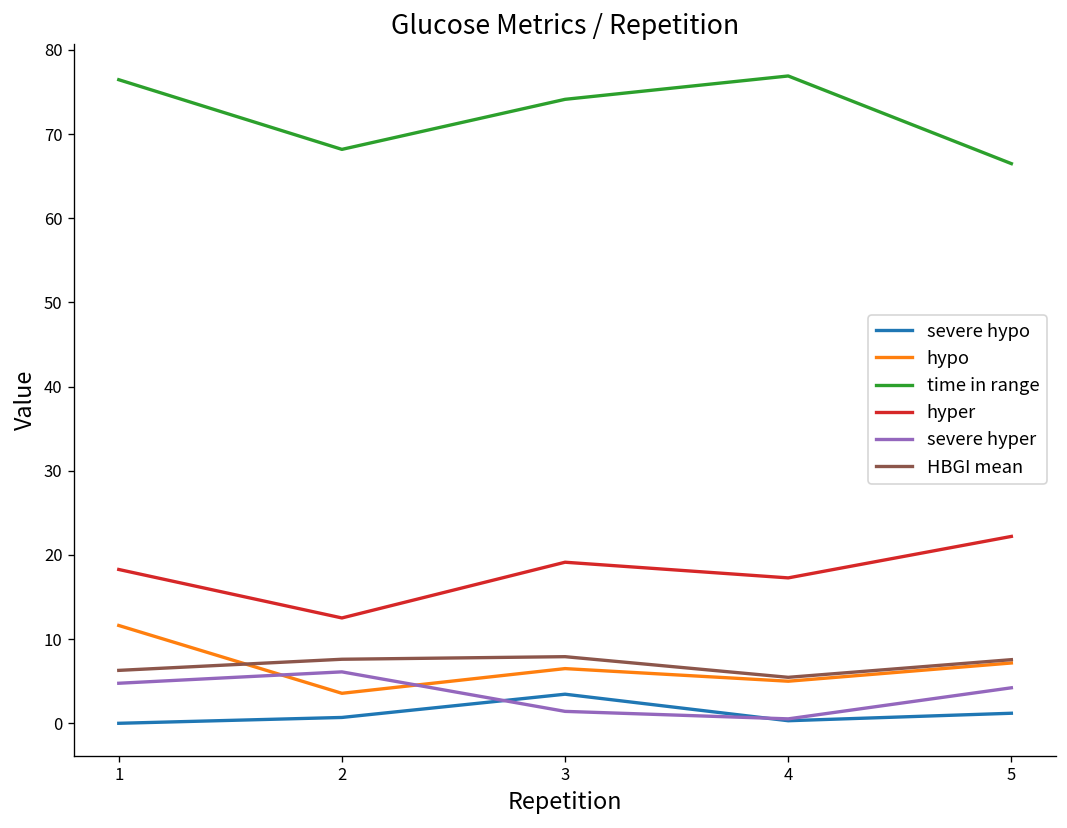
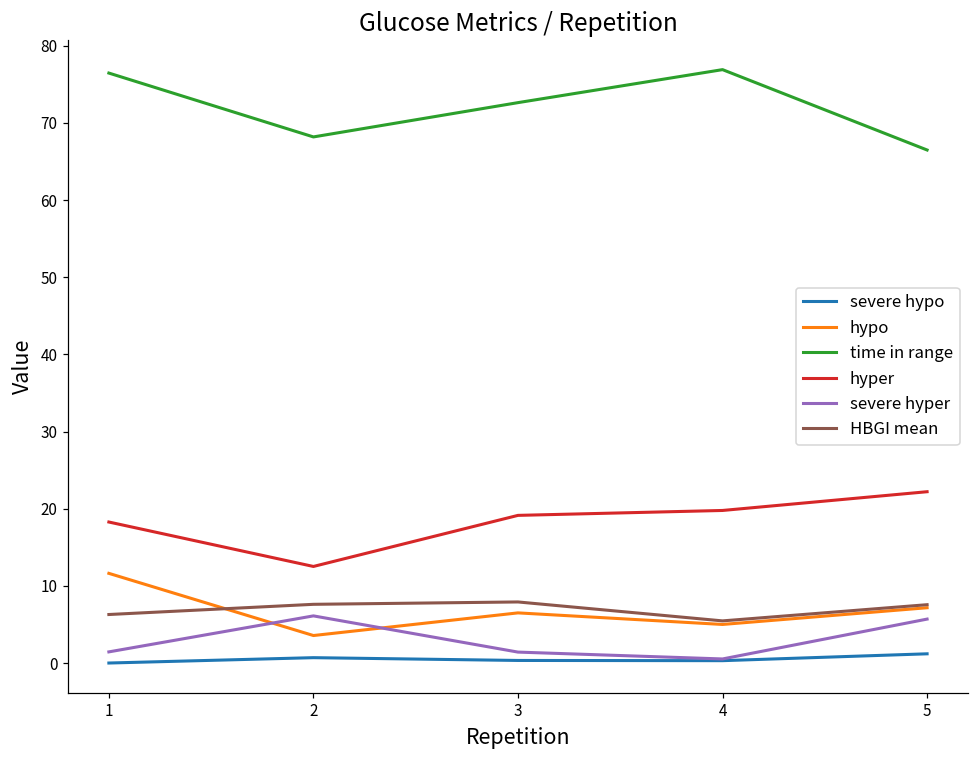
severe hyper, 1: 5 -> 1
severe hypo, 3: 3 -> 0
time in range, 3: 74 -> 73
hyper, 4: 17 -> 20
severe hyper, 5: 4 -> 6
